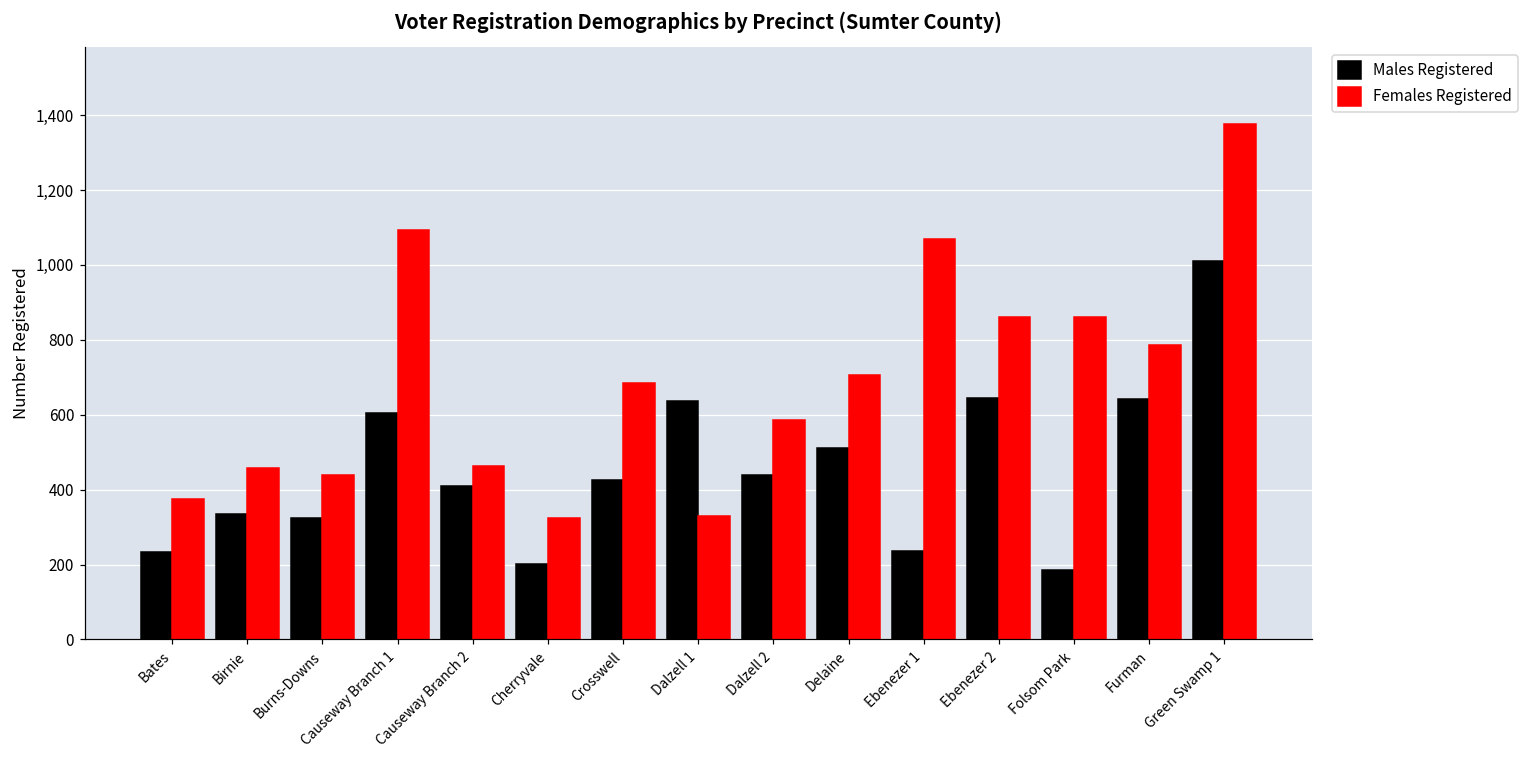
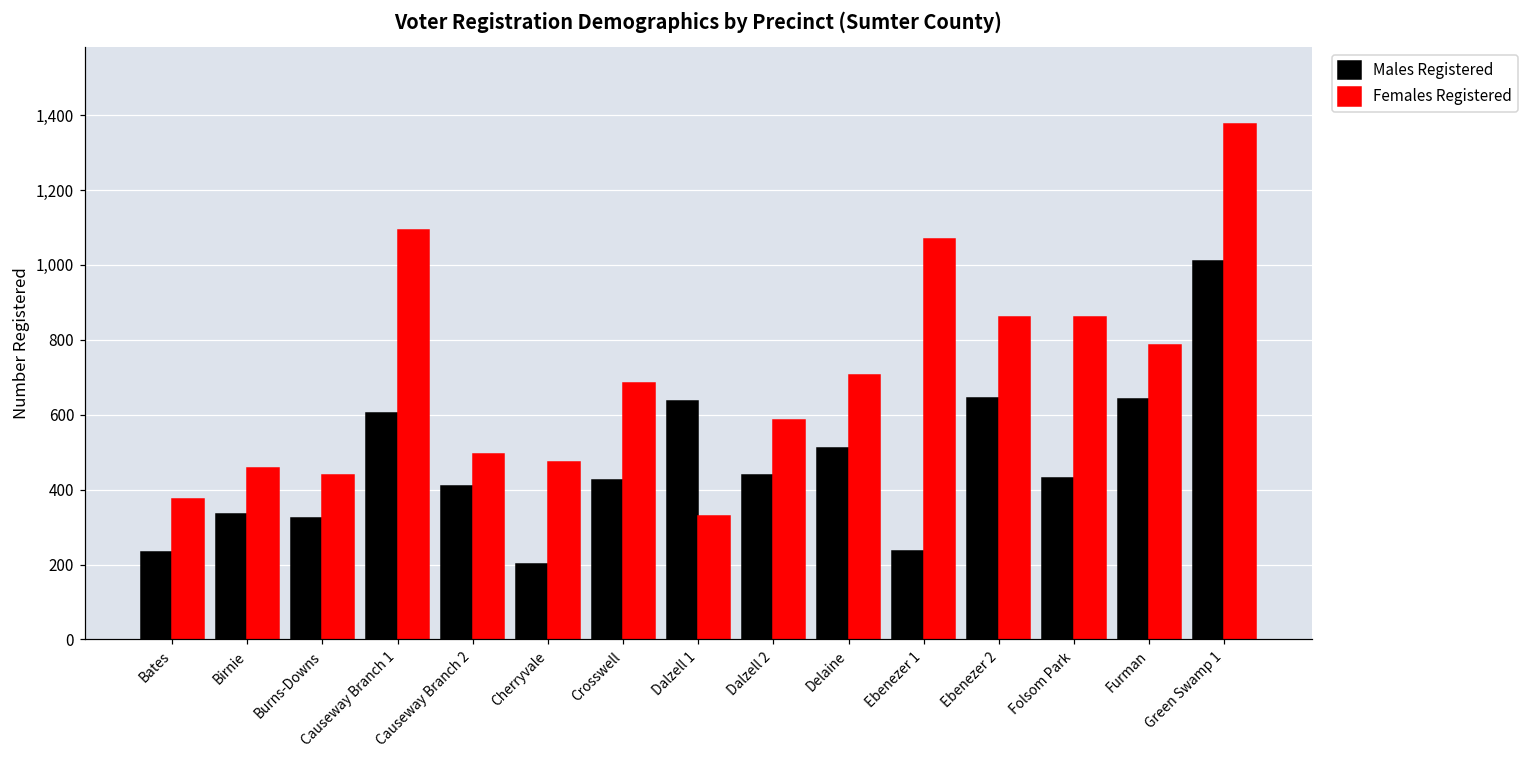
Females Registered, Causeway Branch 2: 460 -> 490
Females Registered, Cherryvale: 320 -> 470
Males Registered, Folsom Park: 190 -> 430
